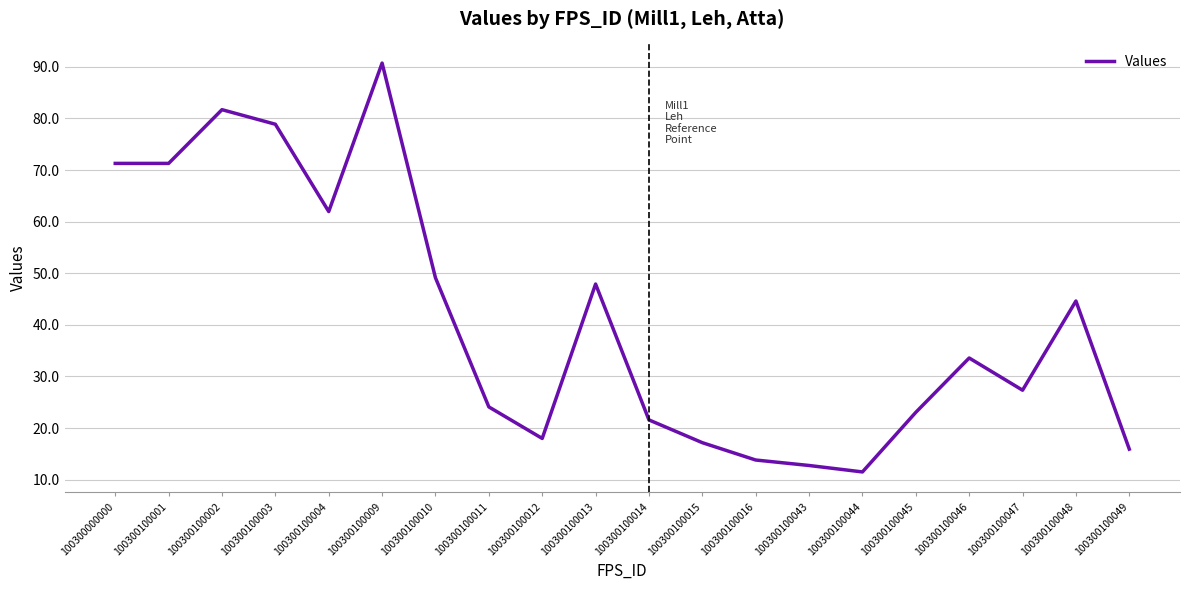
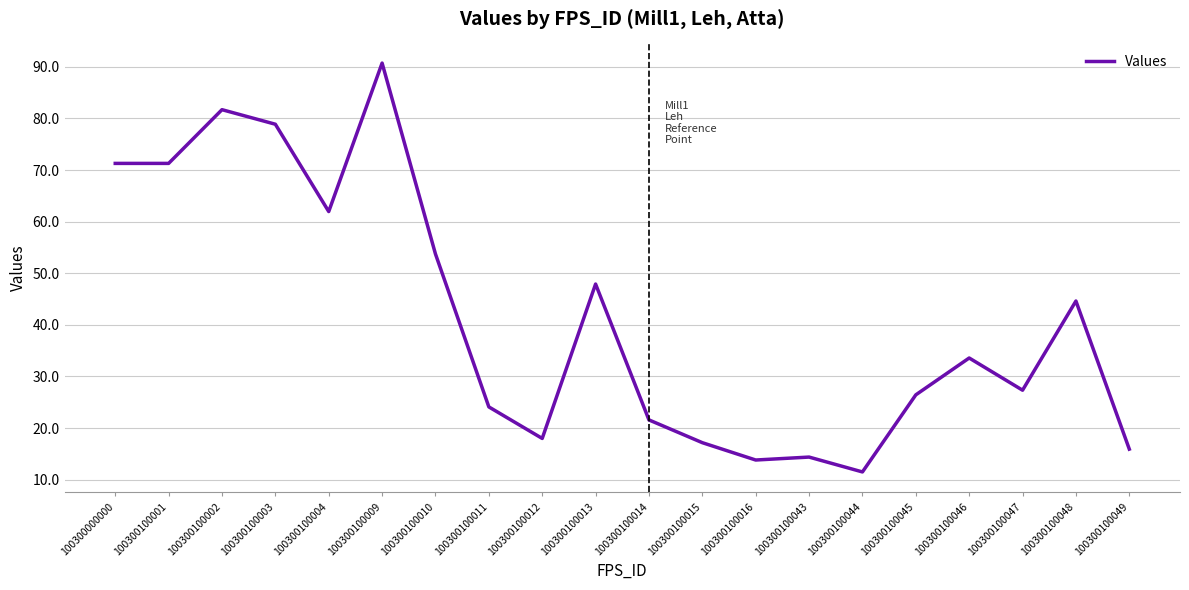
100300100010: 49 -> 54
100300100043: 13 -> 14
100300100045: 23 -> 26
